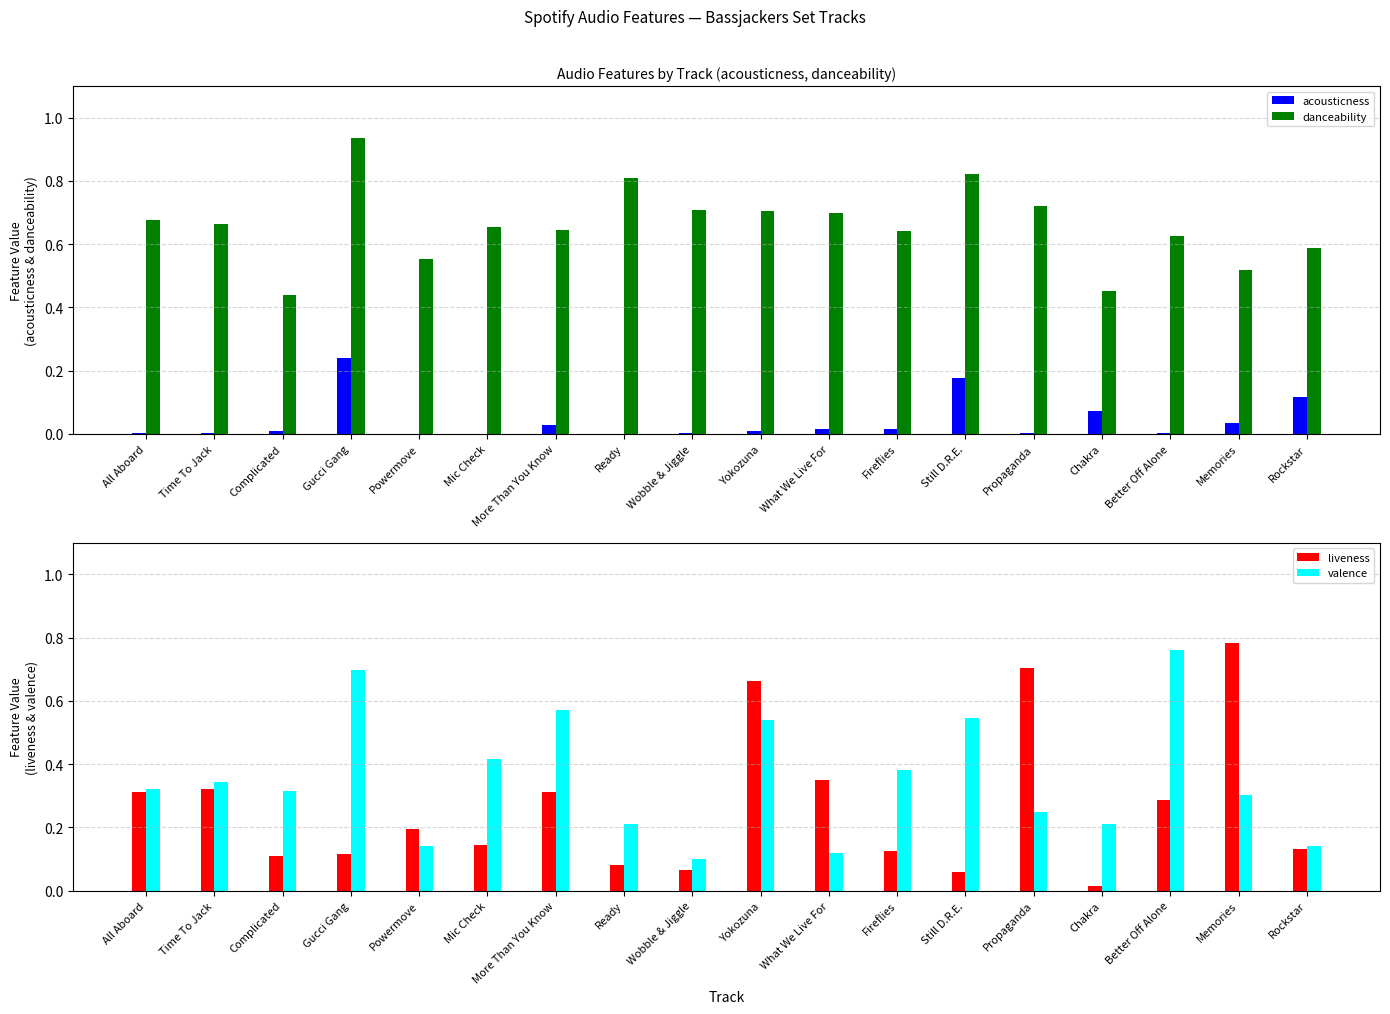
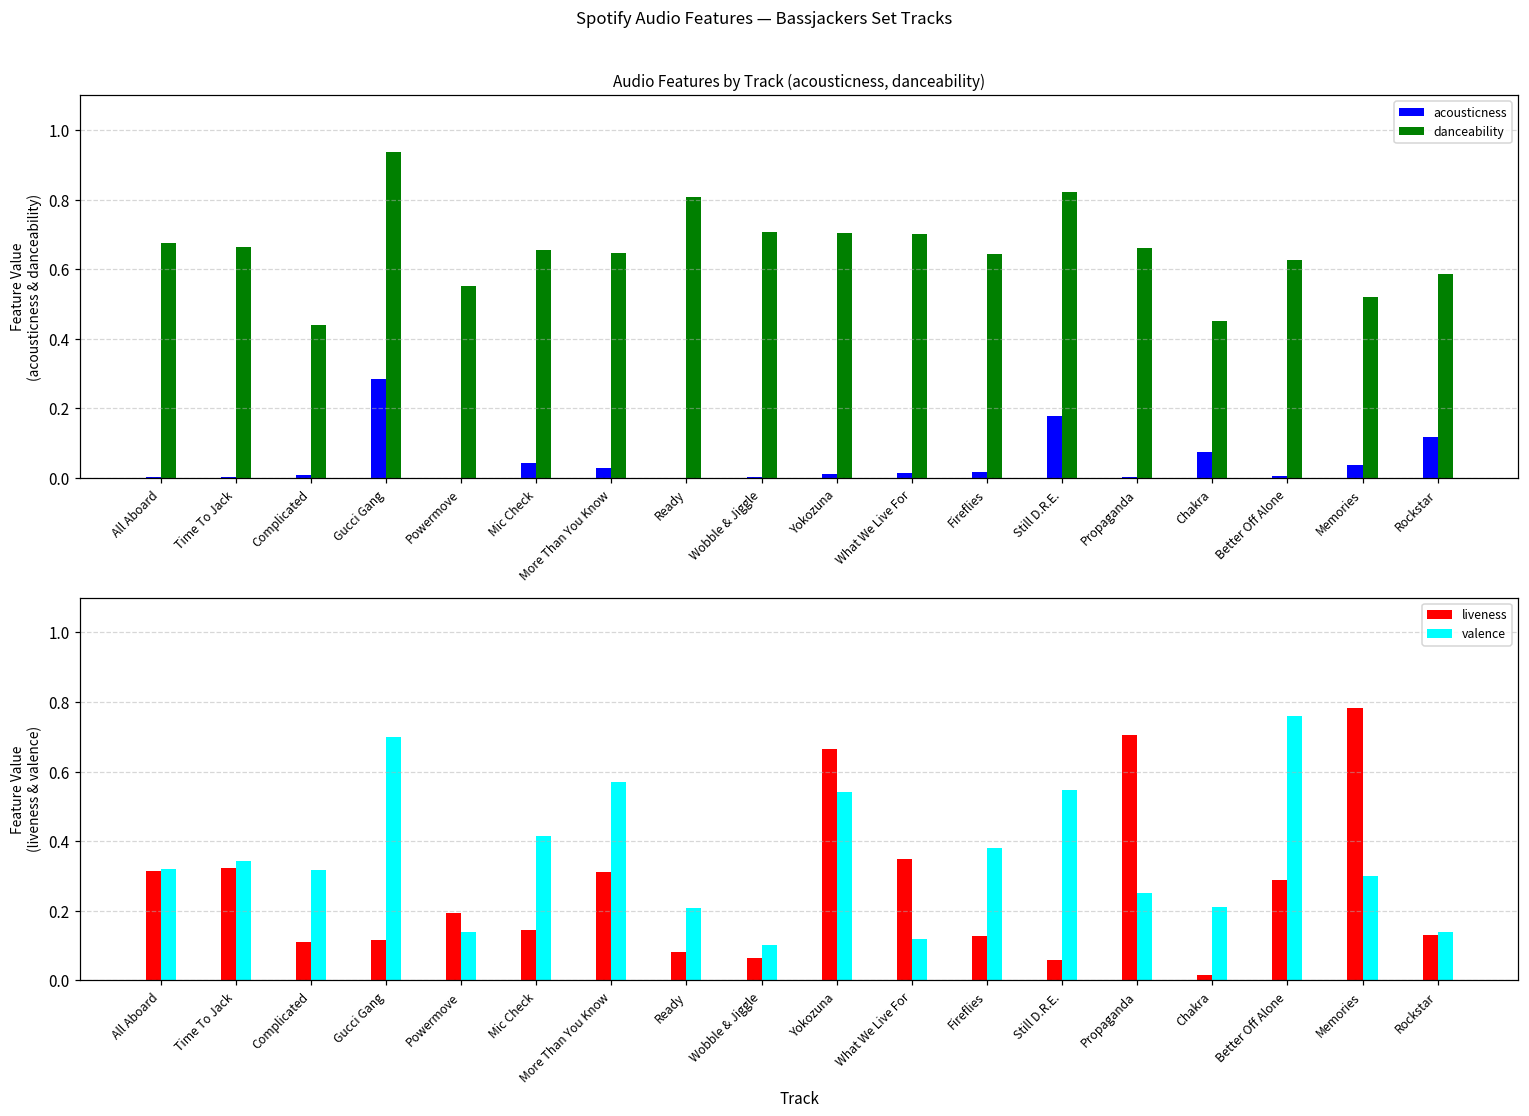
Audio Features by Track (acousticness, danceability), acousticness, Gucci Gang: 0.24 -> 0.28
Audio Features by Track (acousticness, danceability), acousticness, Mic Check: 0.00 -> 0.04
Audio Features by Track (acousticness, danceability), danceability, Propaganda: 0.72 -> 0.66
